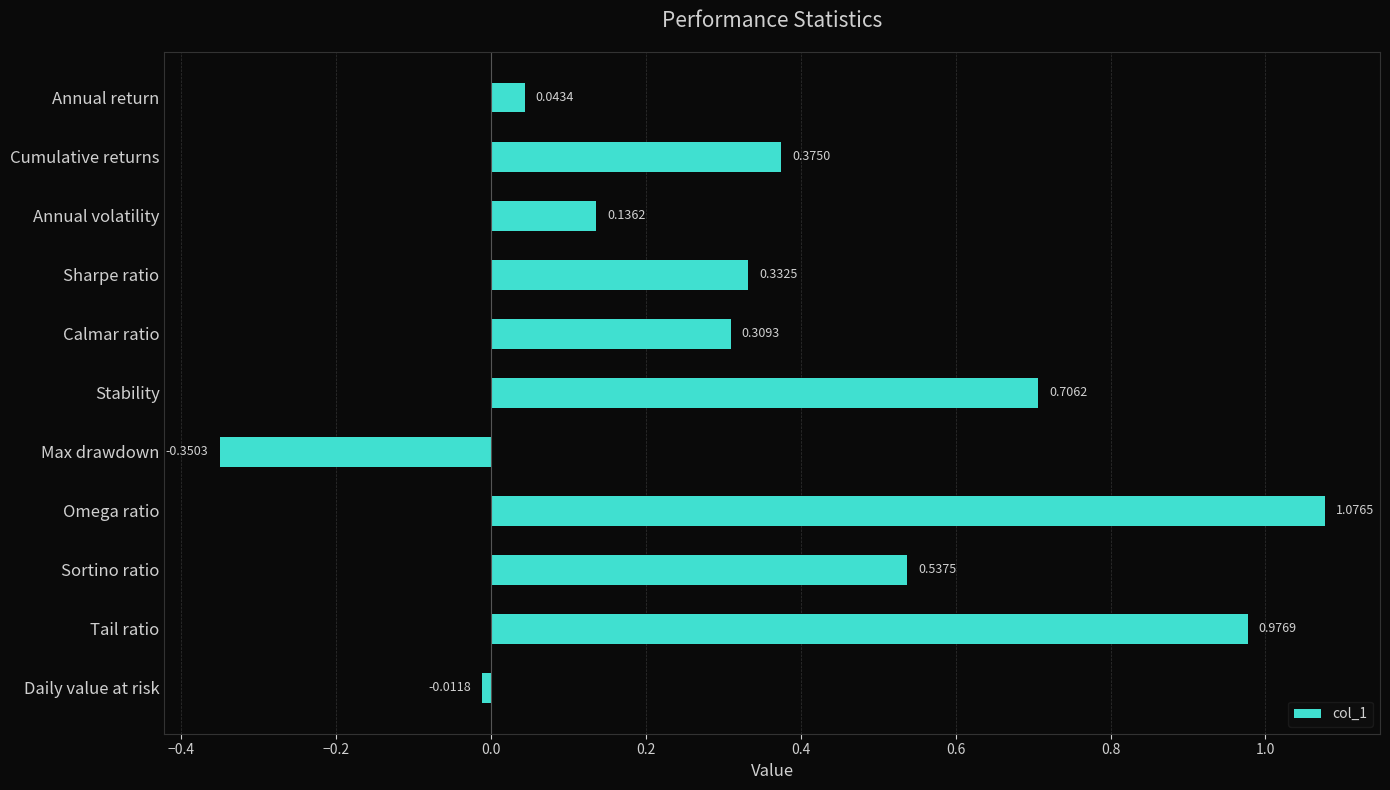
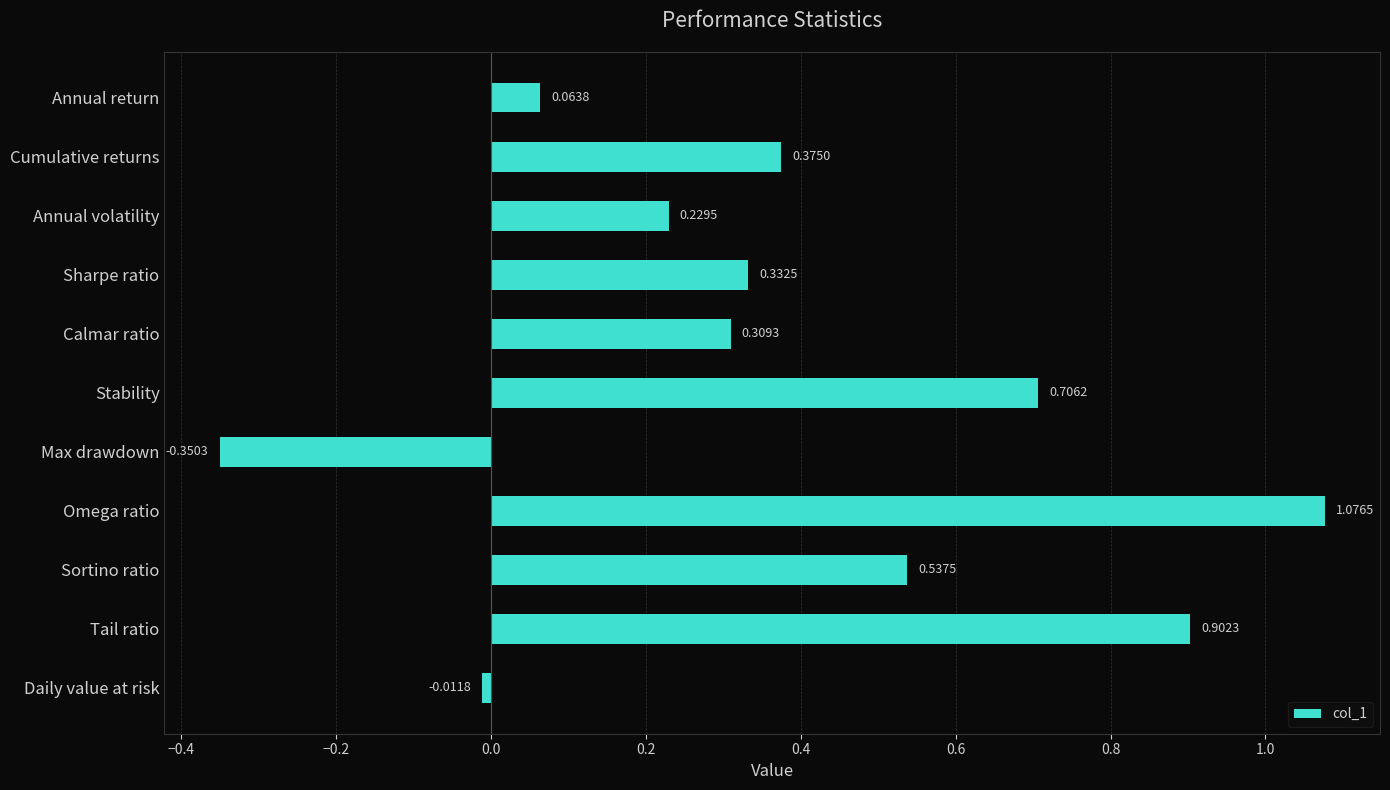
Annual return: 0.0434 -> 0.0638
Annual volatility: 0.1362 -> 0.2295
Tail ratio: 0.9769 -> 0.9023
